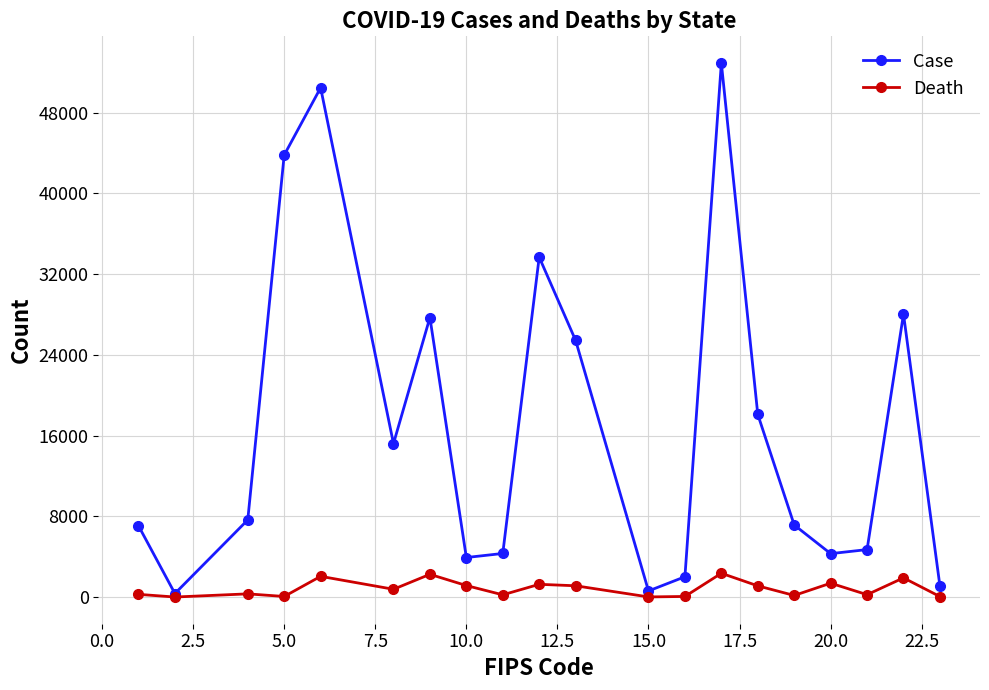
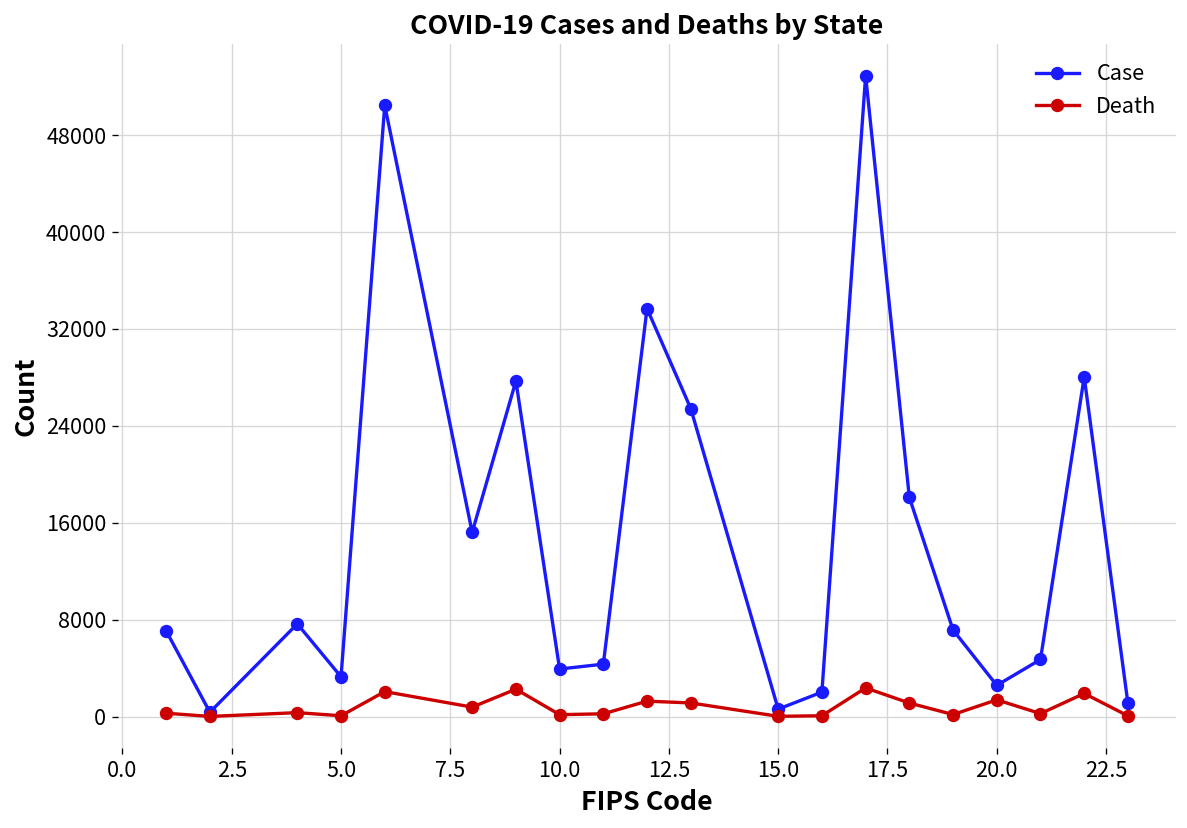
Case, 5.0: 43800 -> 3300
Death, 10.0: 1100 -> 200
Case, 20.0: 4300 -> 2600
